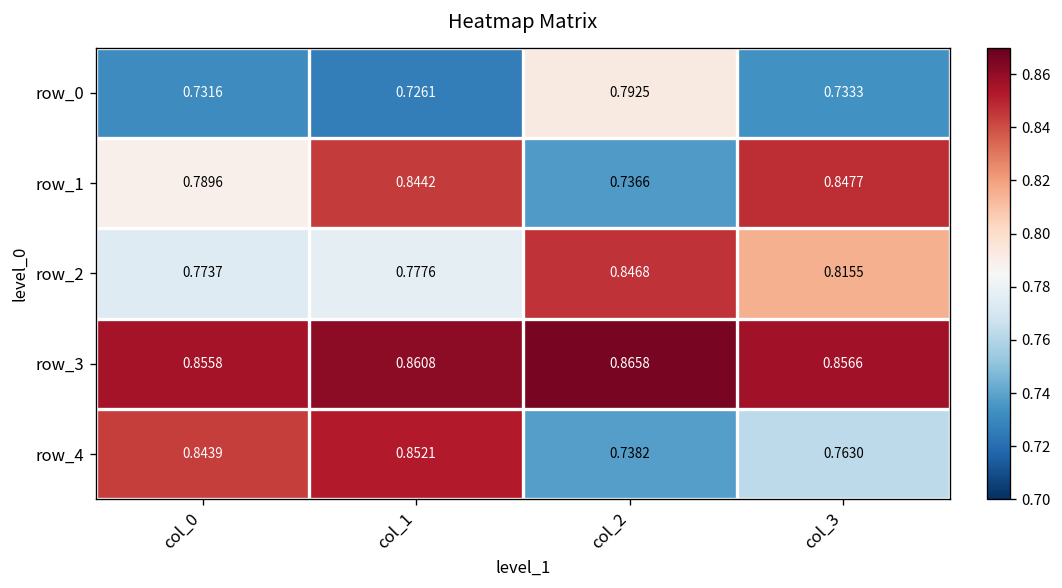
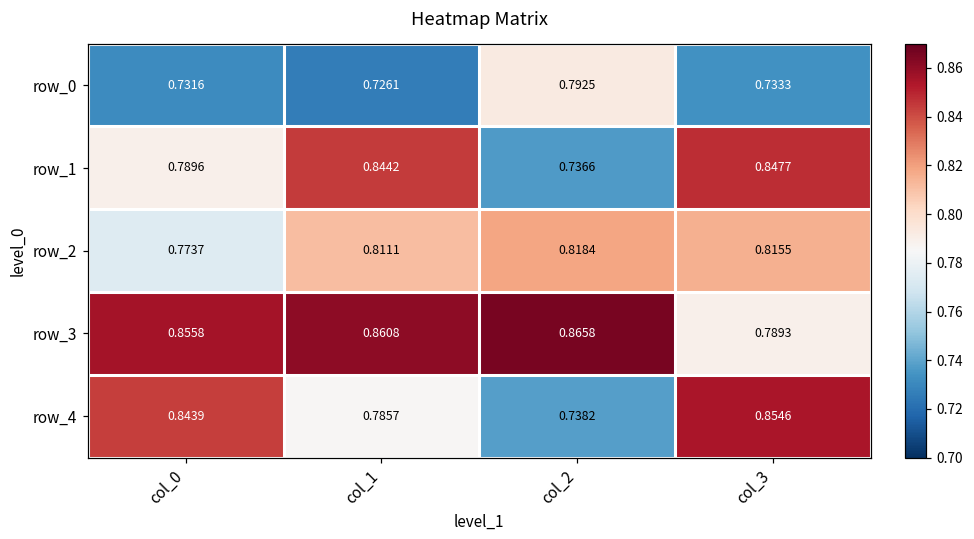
row_2, col_1: 0.7776 -> 0.8111
row_2, col_2: 0.8468 -> 0.8184
row_3, col_3: 0.8566 -> 0.7893
row_4, col_1: 0.8521 -> 0.7857
row_4, col_3: 0.7630 -> 0.8546
